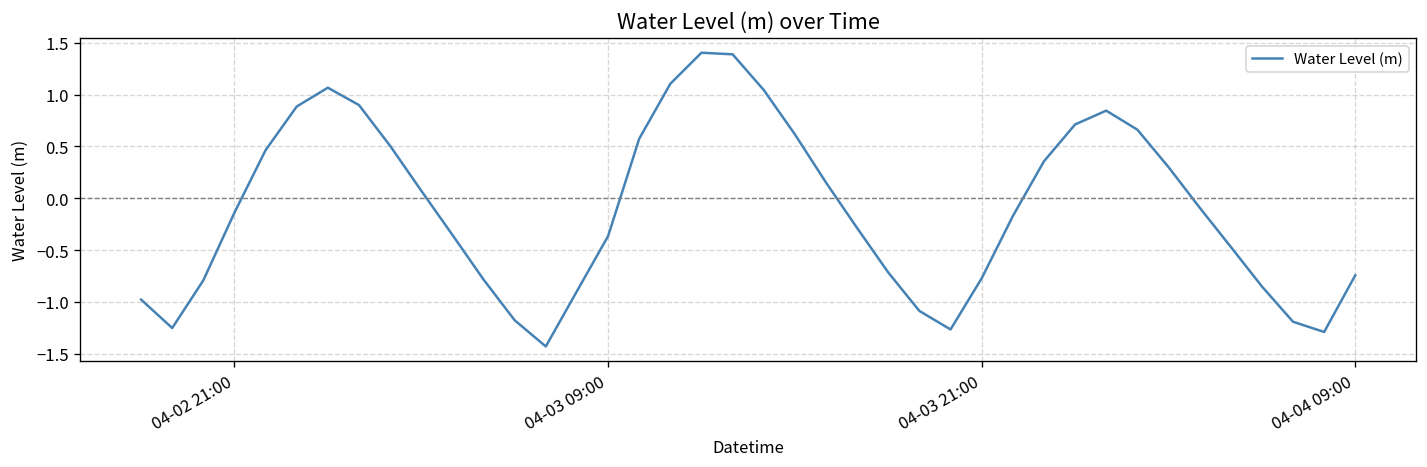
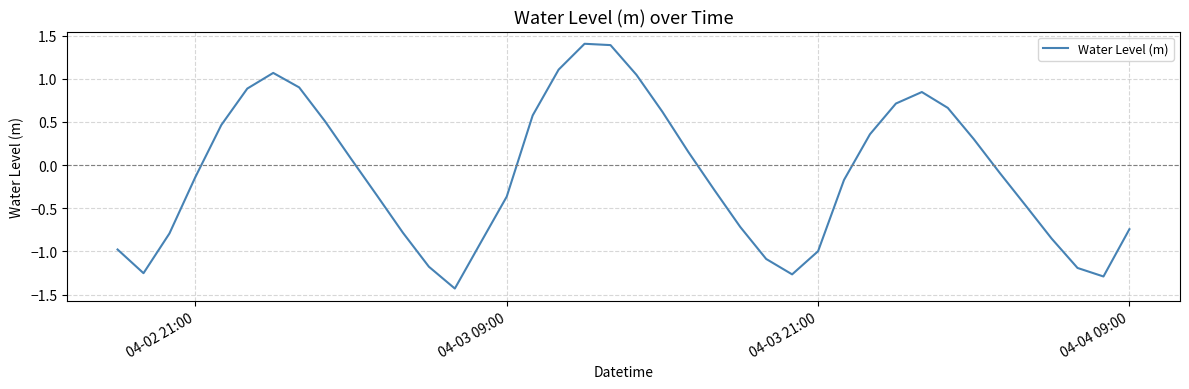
04-03 21:00: -0.8 -> -1.0
